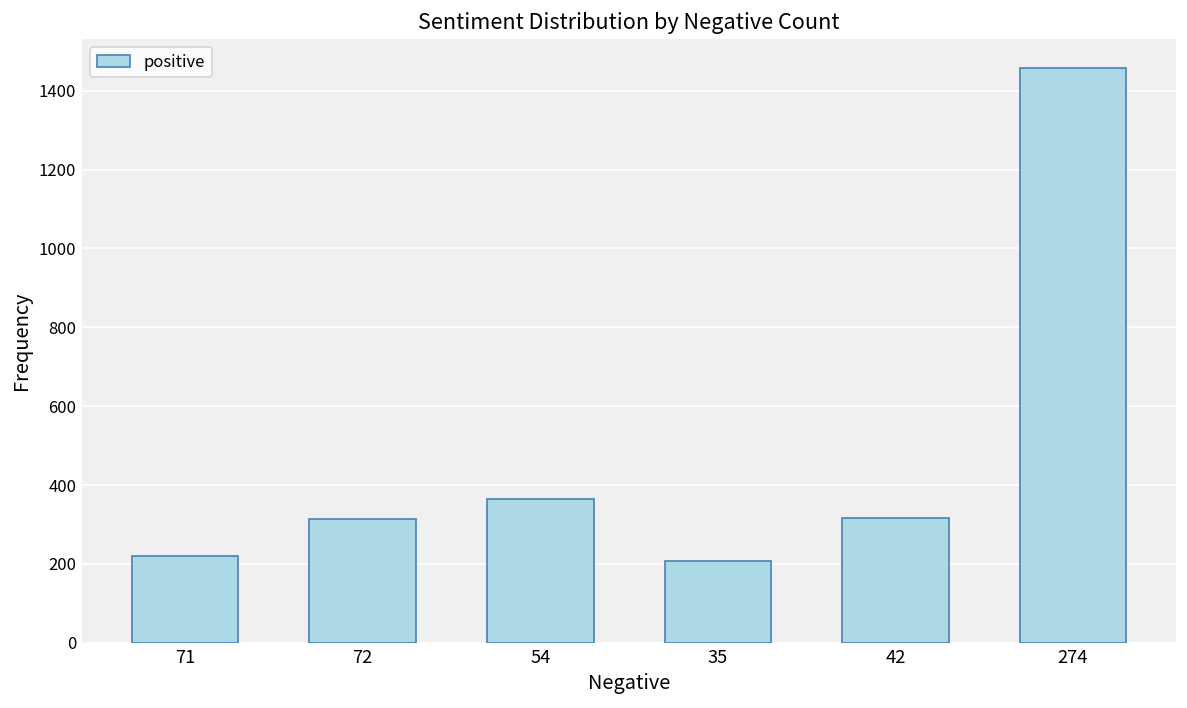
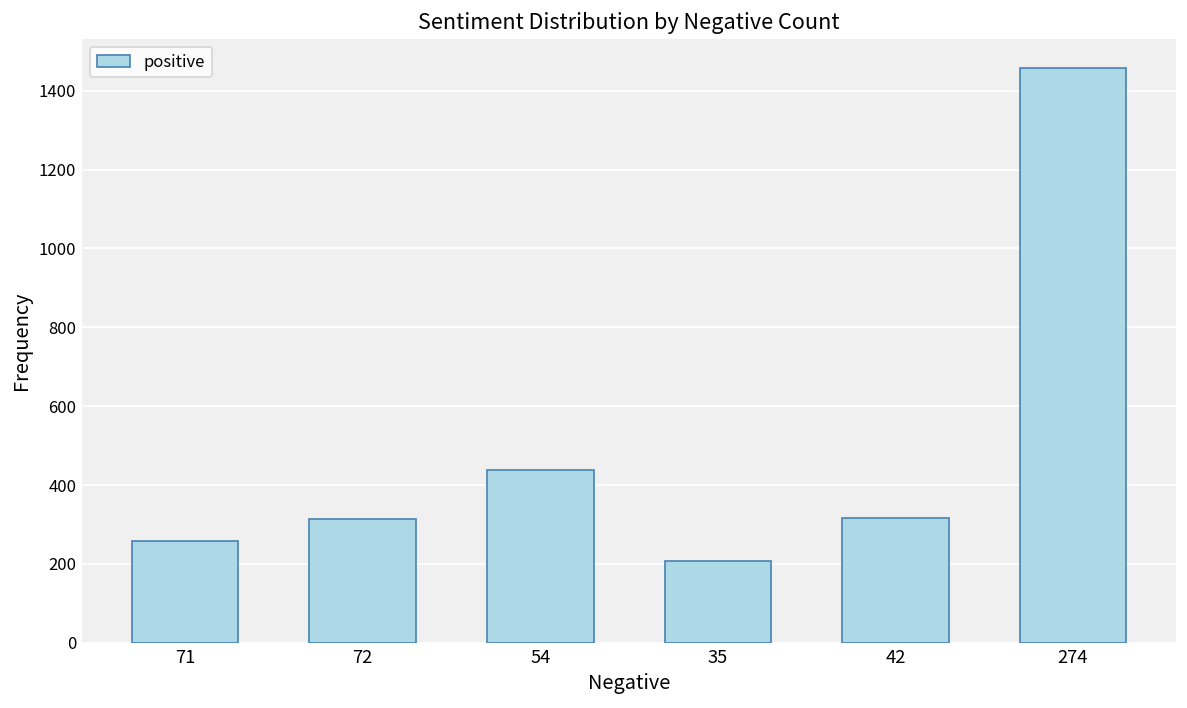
71: 220 -> 260
54: 360 -> 440
